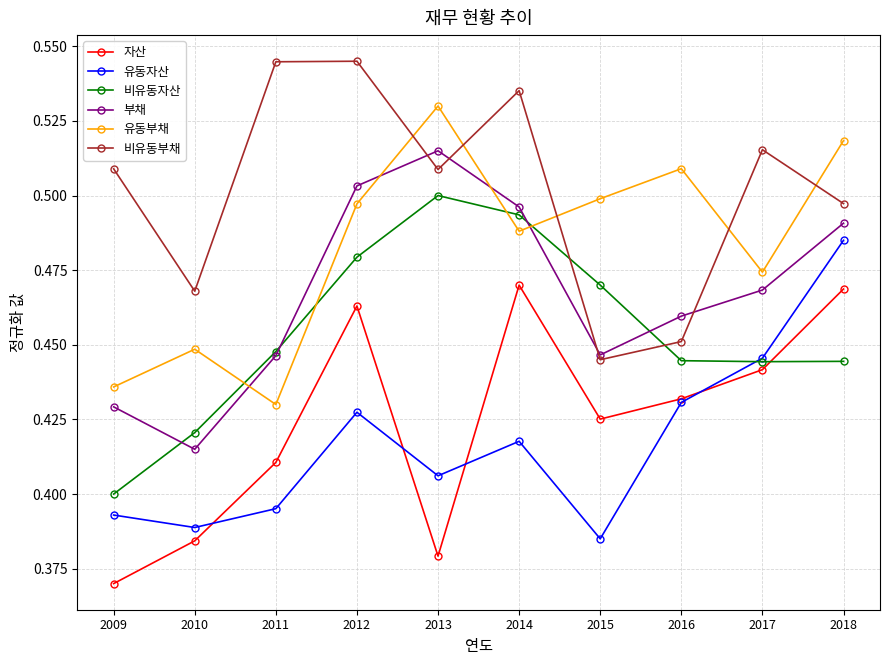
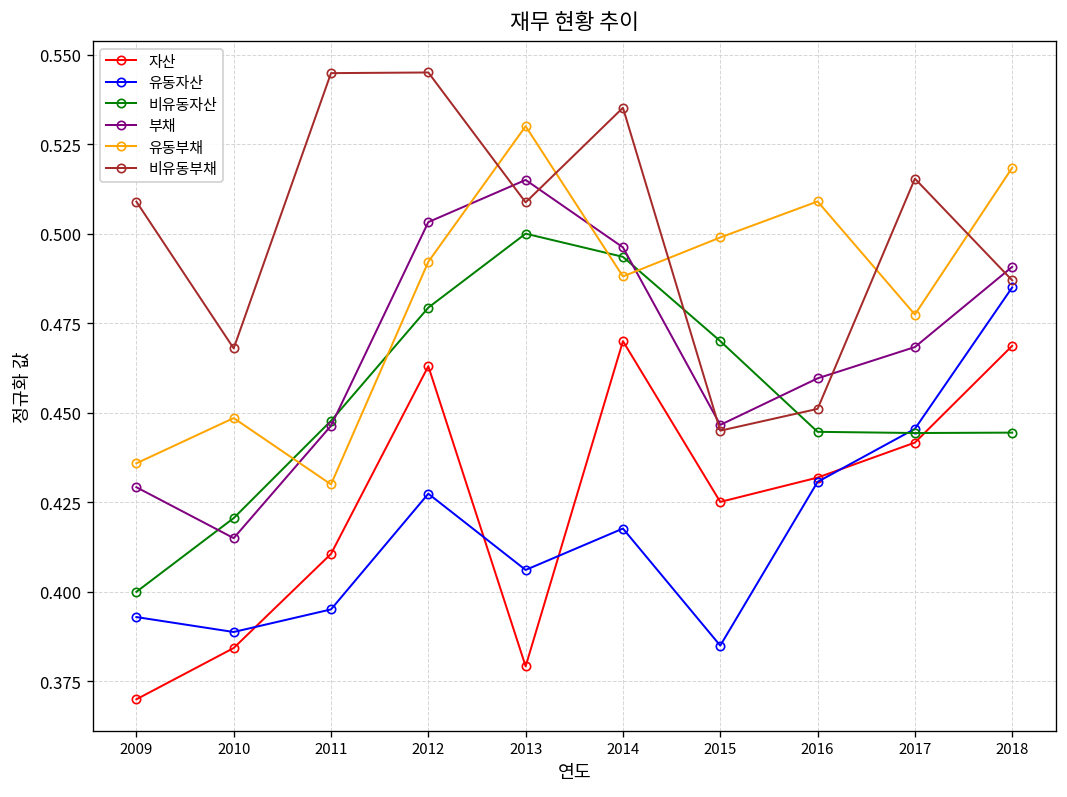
유동부채, 2012: 0.497 -> 0.492
유동부채, 2017: 0.474 -> 0.477
비유동부채, 2018: 0.497 -> 0.487
